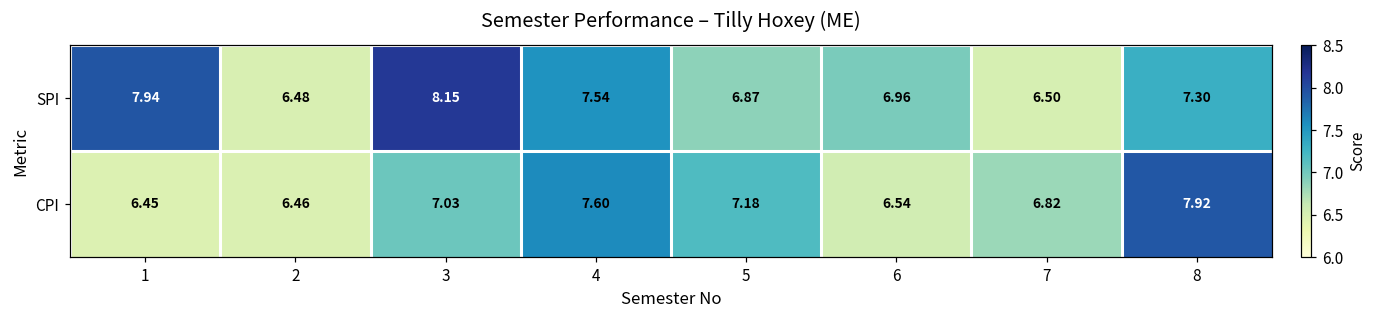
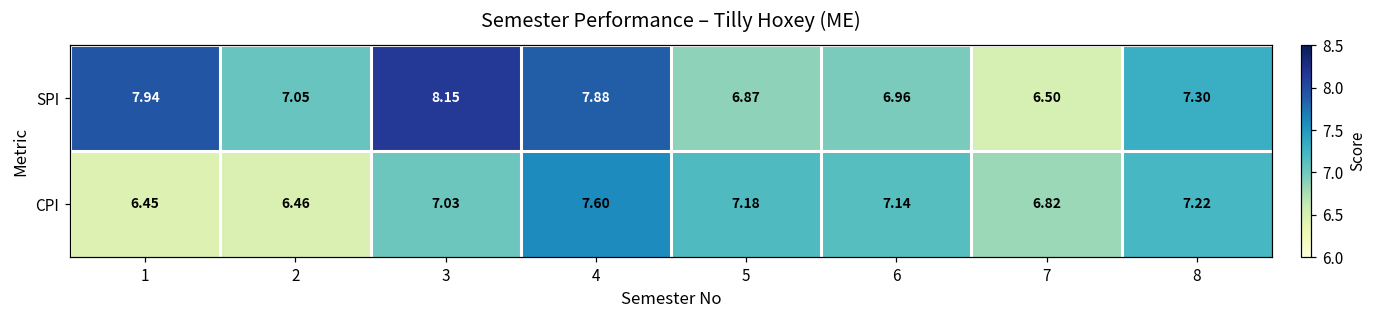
SPI, 2: 6.48 -> 7.05
SPI, 4: 7.54 -> 7.88
CPI, 6: 6.54 -> 7.14
CPI, 8: 7.92 -> 7.22
